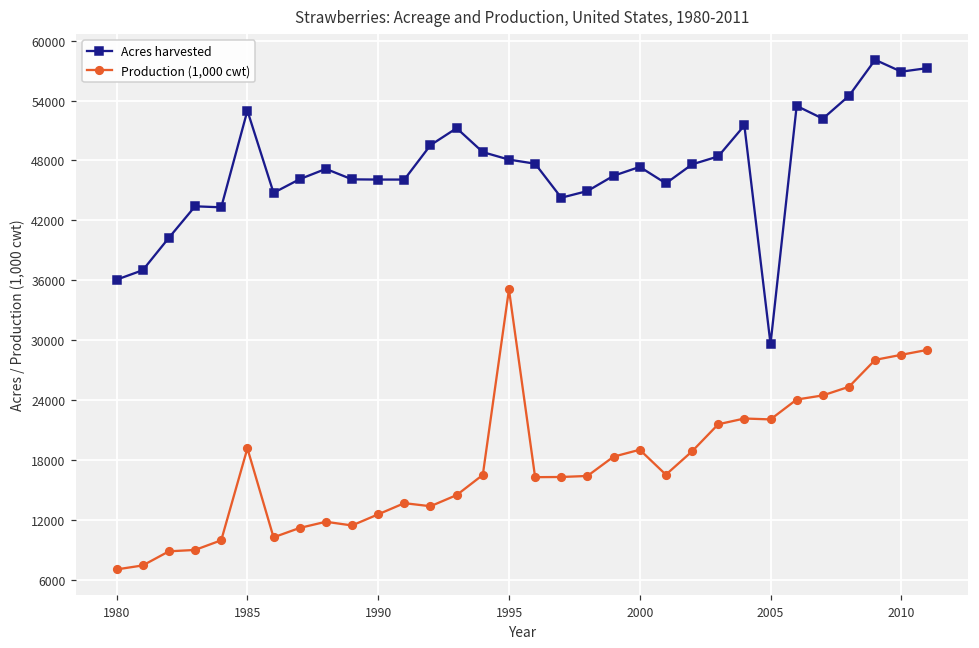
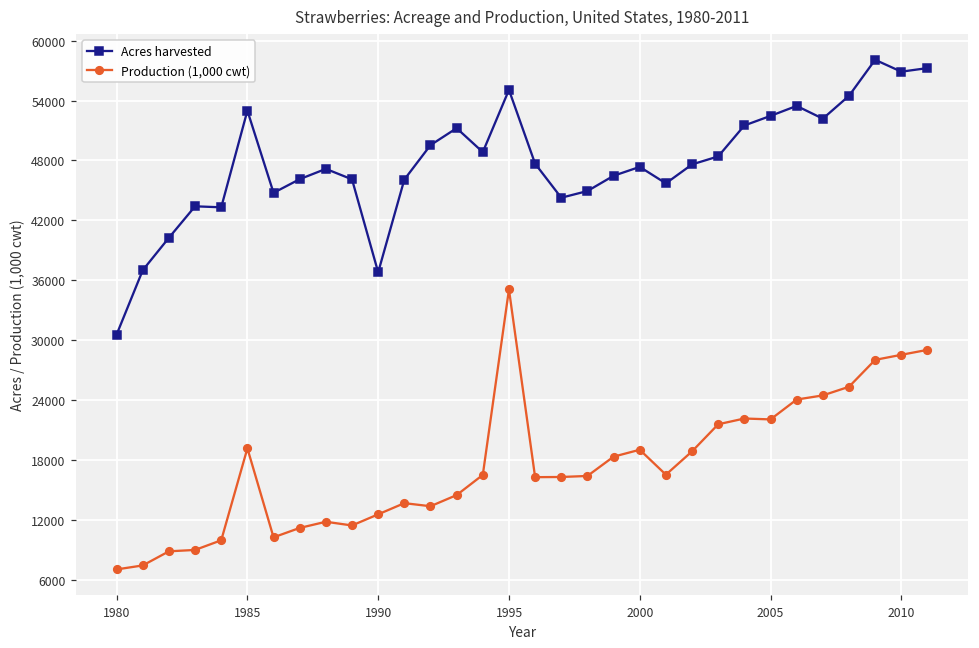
Acres harvested, 1980: 36000 -> 31000
Acres harvested, 1990: 46000 -> 37000
Acres harvested, 1995: 48000 -> 55000
Acres harvested, 2005: 30000 -> 52000
